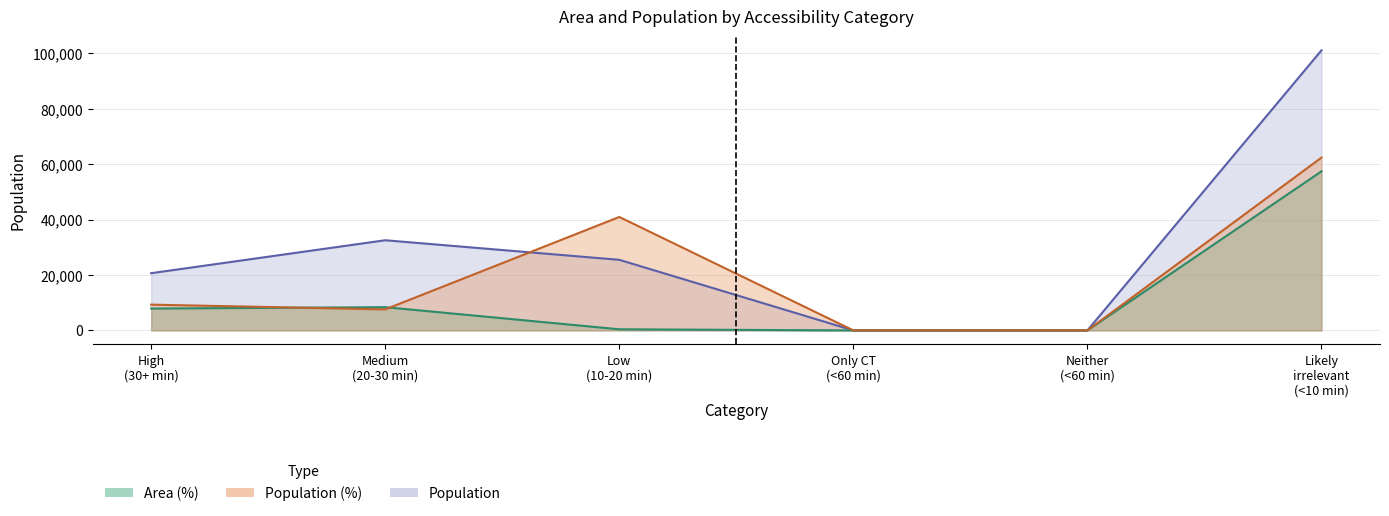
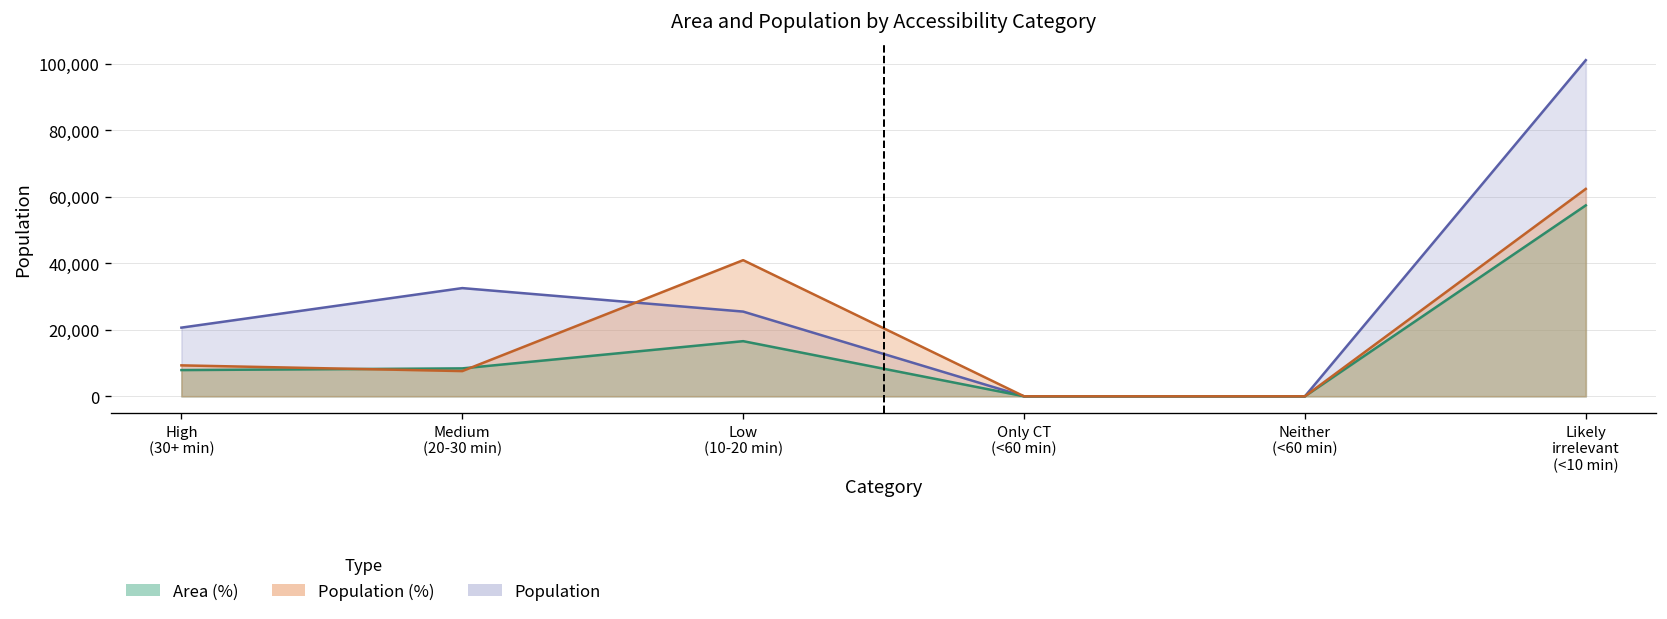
Area (%), Low (10-20 min): 0 -> 17,000
